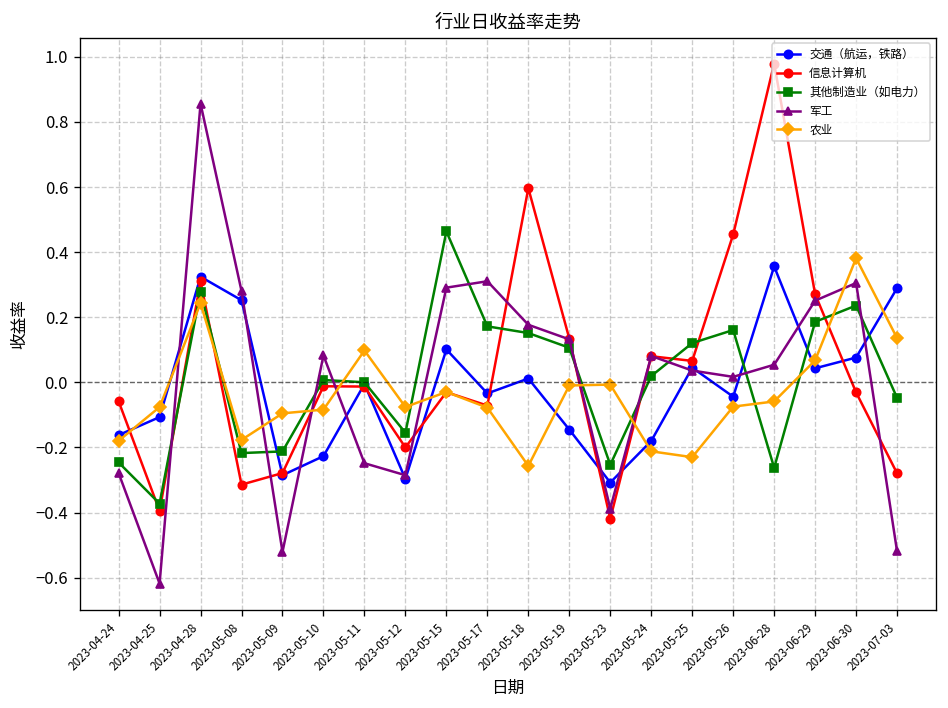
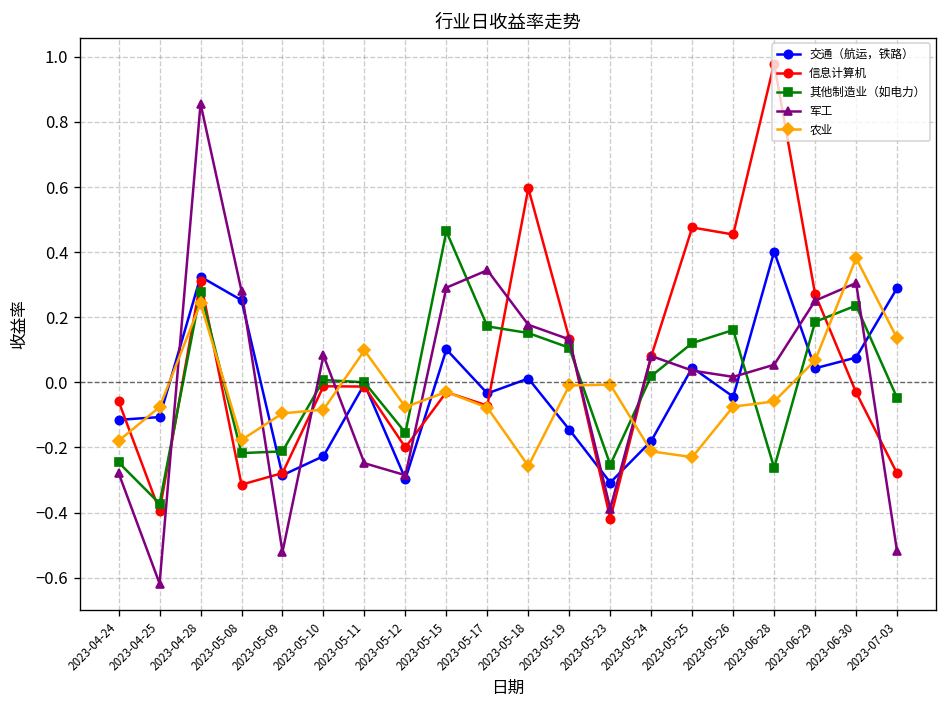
交通（航运，铁路）, 2023-04-24: -0.16 -> -0.12
军工, 2023-05-17: 0.31 -> 0.34
信息计算机, 2023-05-25: 0.07 -> 0.48
交通（航运，铁路）, 2023-06-28: 0.36 -> 0.40
